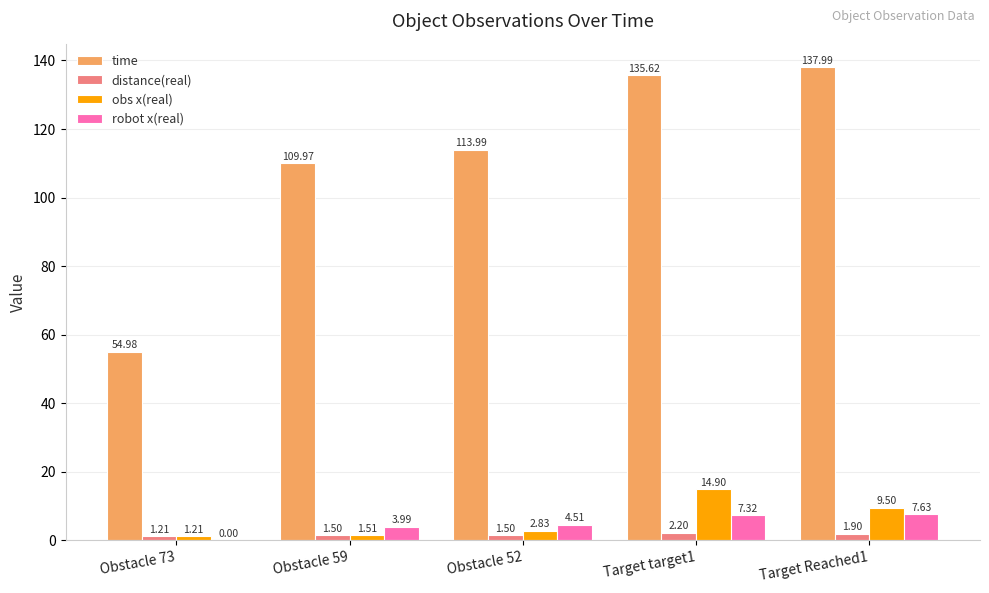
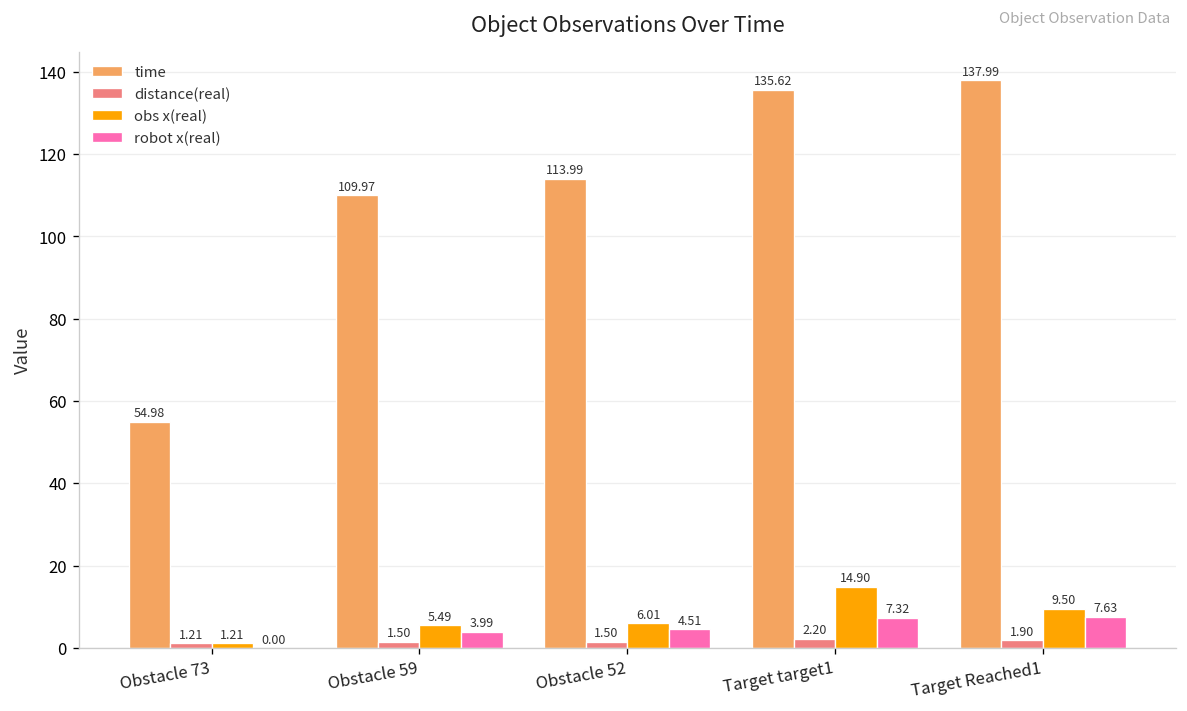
obs x(real), Obstacle 59: 1.51 -> 5.49
obs x(real), Obstacle 52: 2.83 -> 6.01
